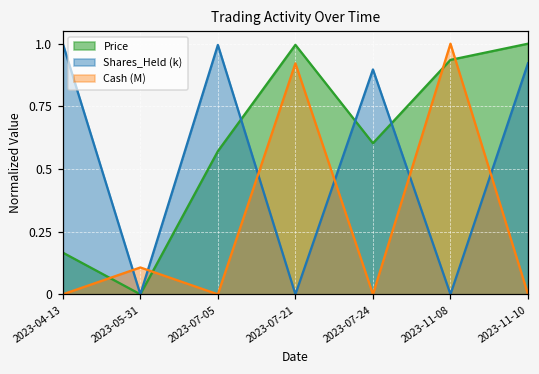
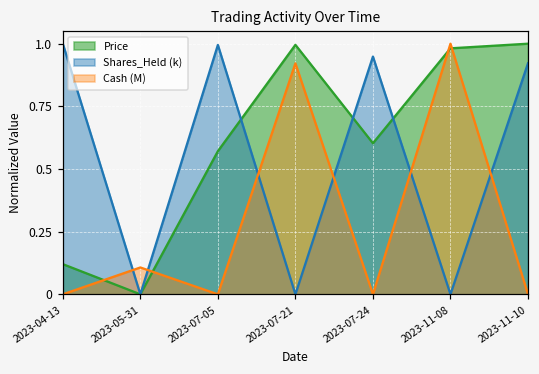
Price, 2023-04-13: 0.17 -> 0.12
Shares_Held (k), 2023-07-24: 0.90 -> 0.95
Price, 2023-11-08: 0.94 -> 0.98
